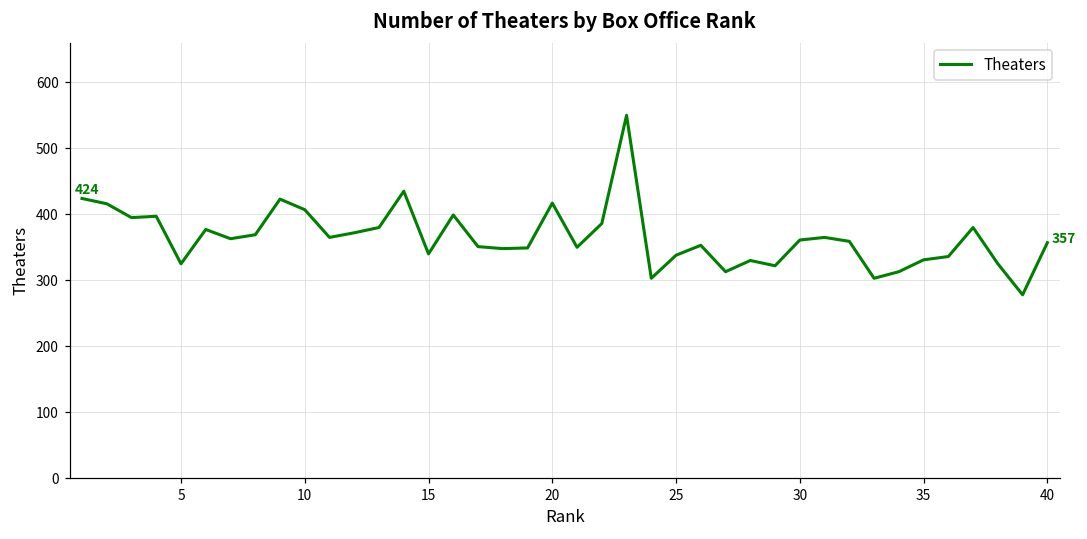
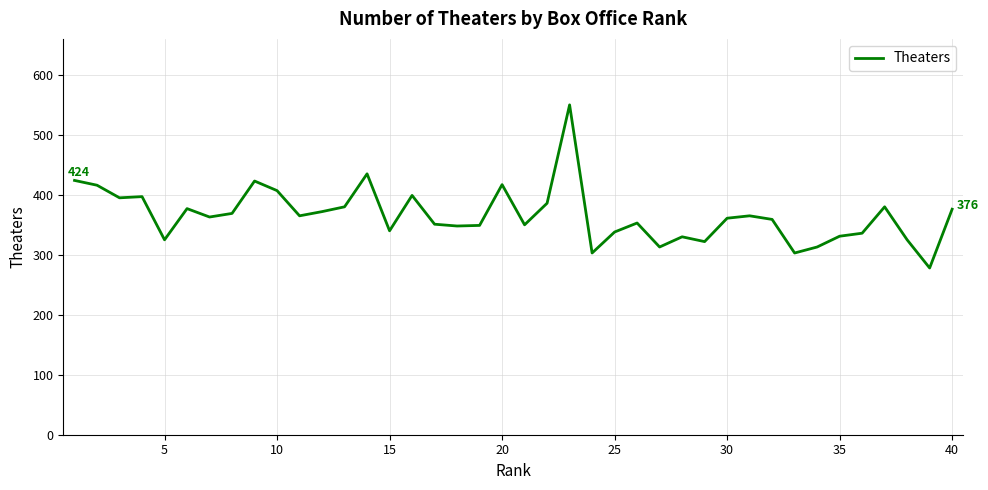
40: 357 -> 376
